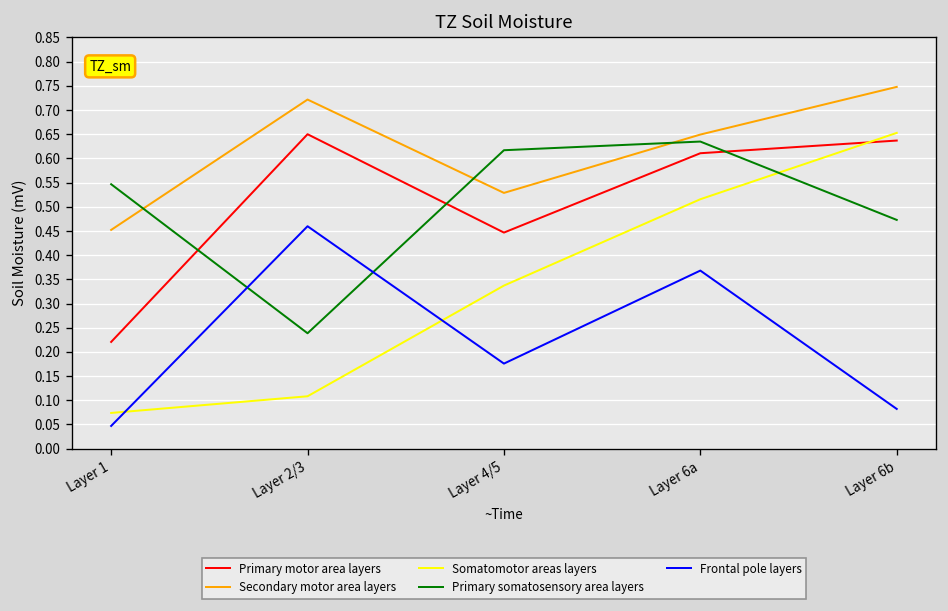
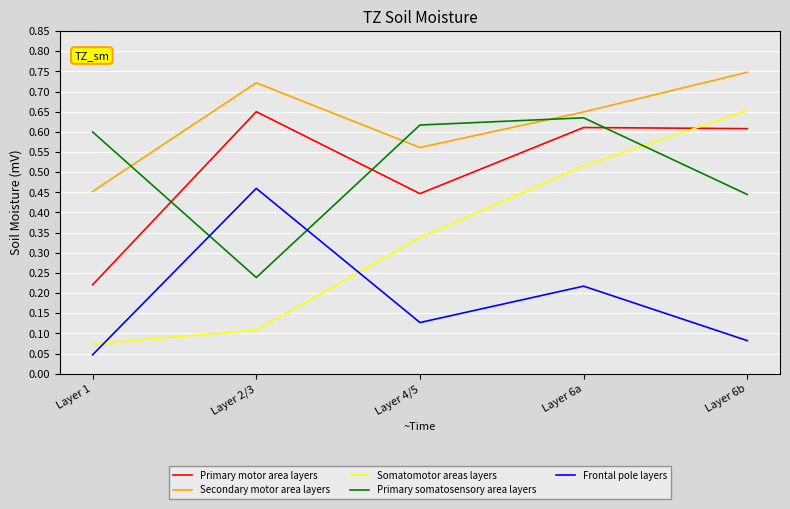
Primary somatosensory area layers, Layer 1: 0.55 -> 0.60
Secondary motor area layers, Layer 4/5: 0.53 -> 0.56
Frontal pole layers, Layer 4/5: 0.18 -> 0.13
Frontal pole layers, Layer 6a: 0.37 -> 0.22
Primary motor area layers, Layer 6b: 0.64 -> 0.61
Primary somatosensory area layers, Layer 6b: 0.47 -> 0.44
